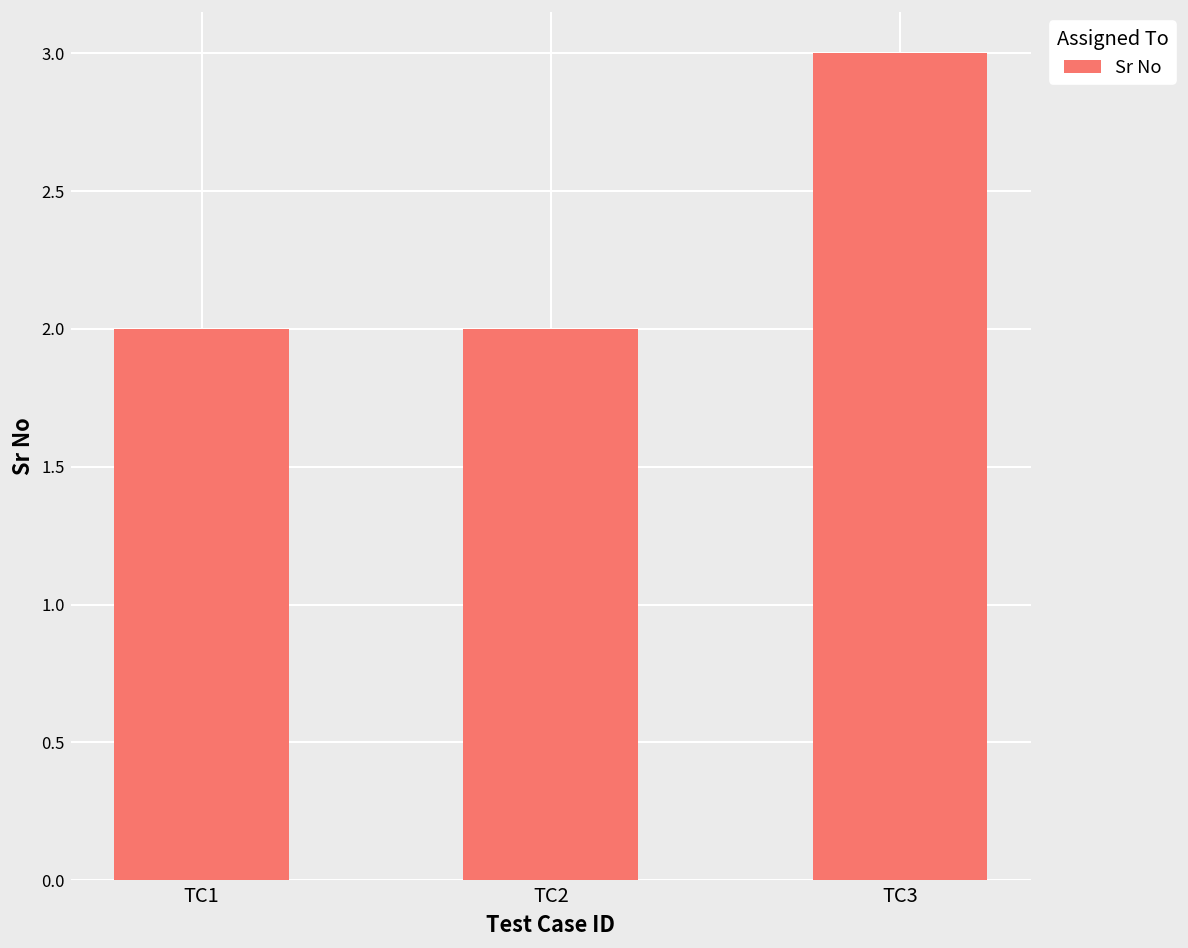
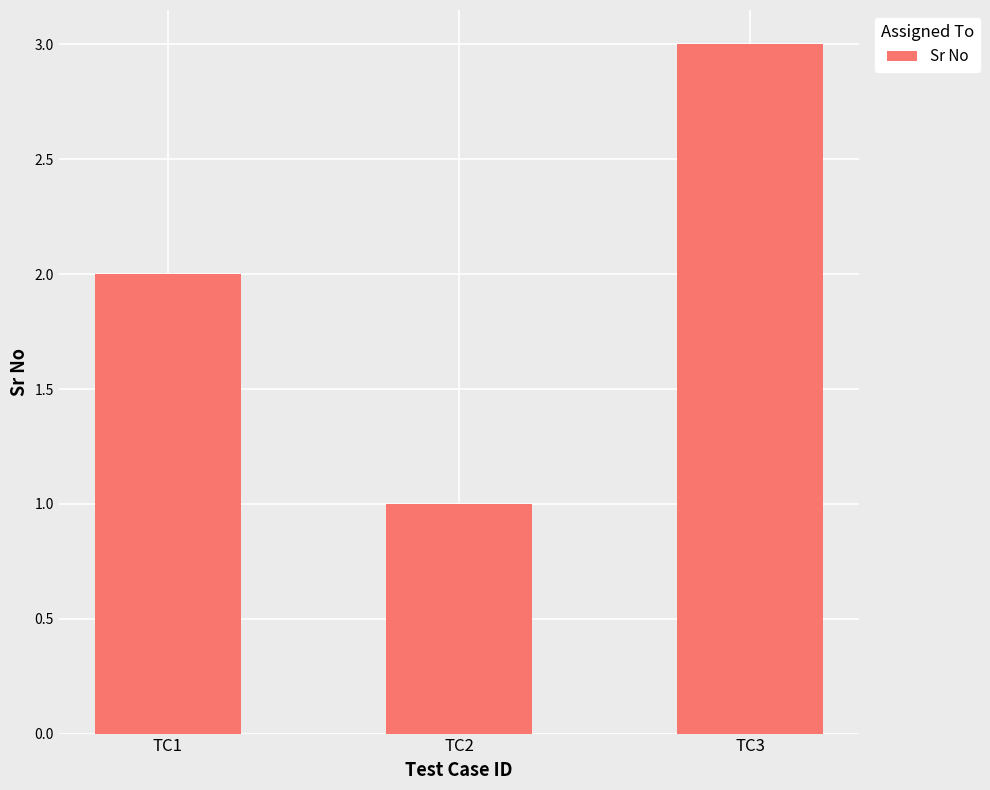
TC2: 2 -> 1
